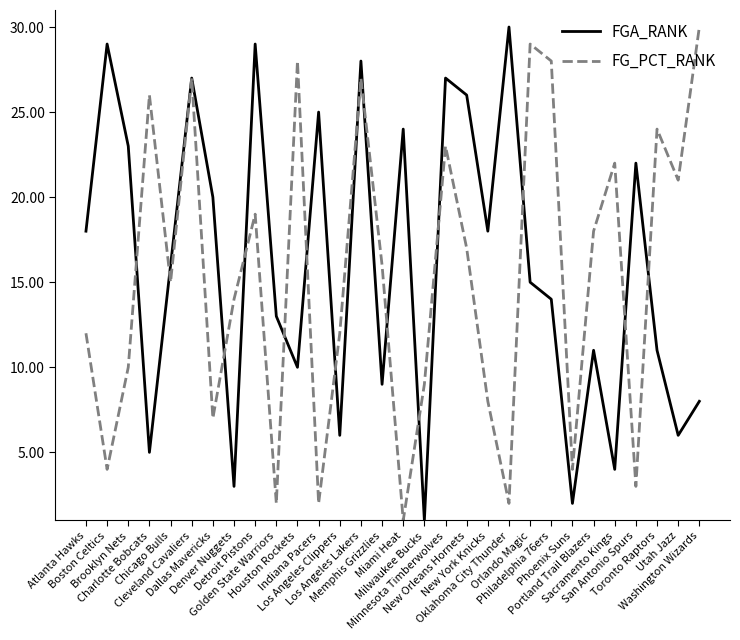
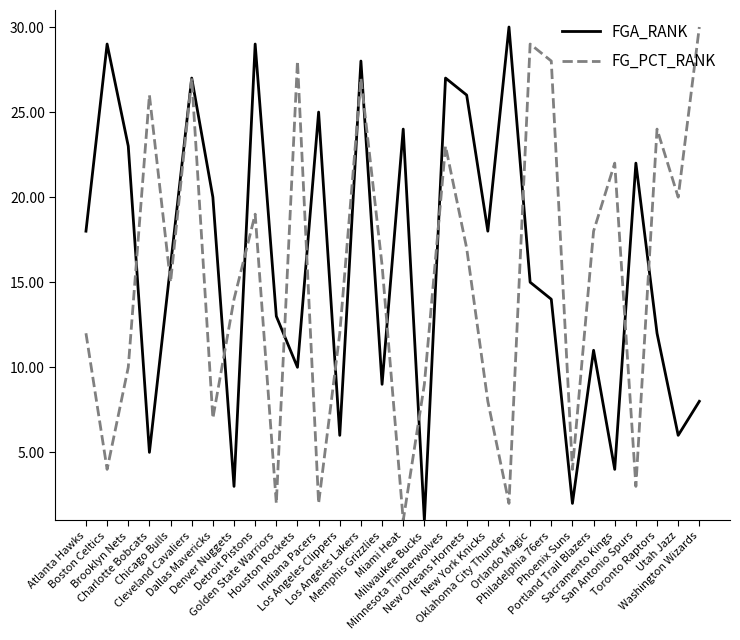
FGA_RANK, Toronto Raptors: 11 -> 12
FG_PCT_RANK, Utah Jazz: 21 -> 20
